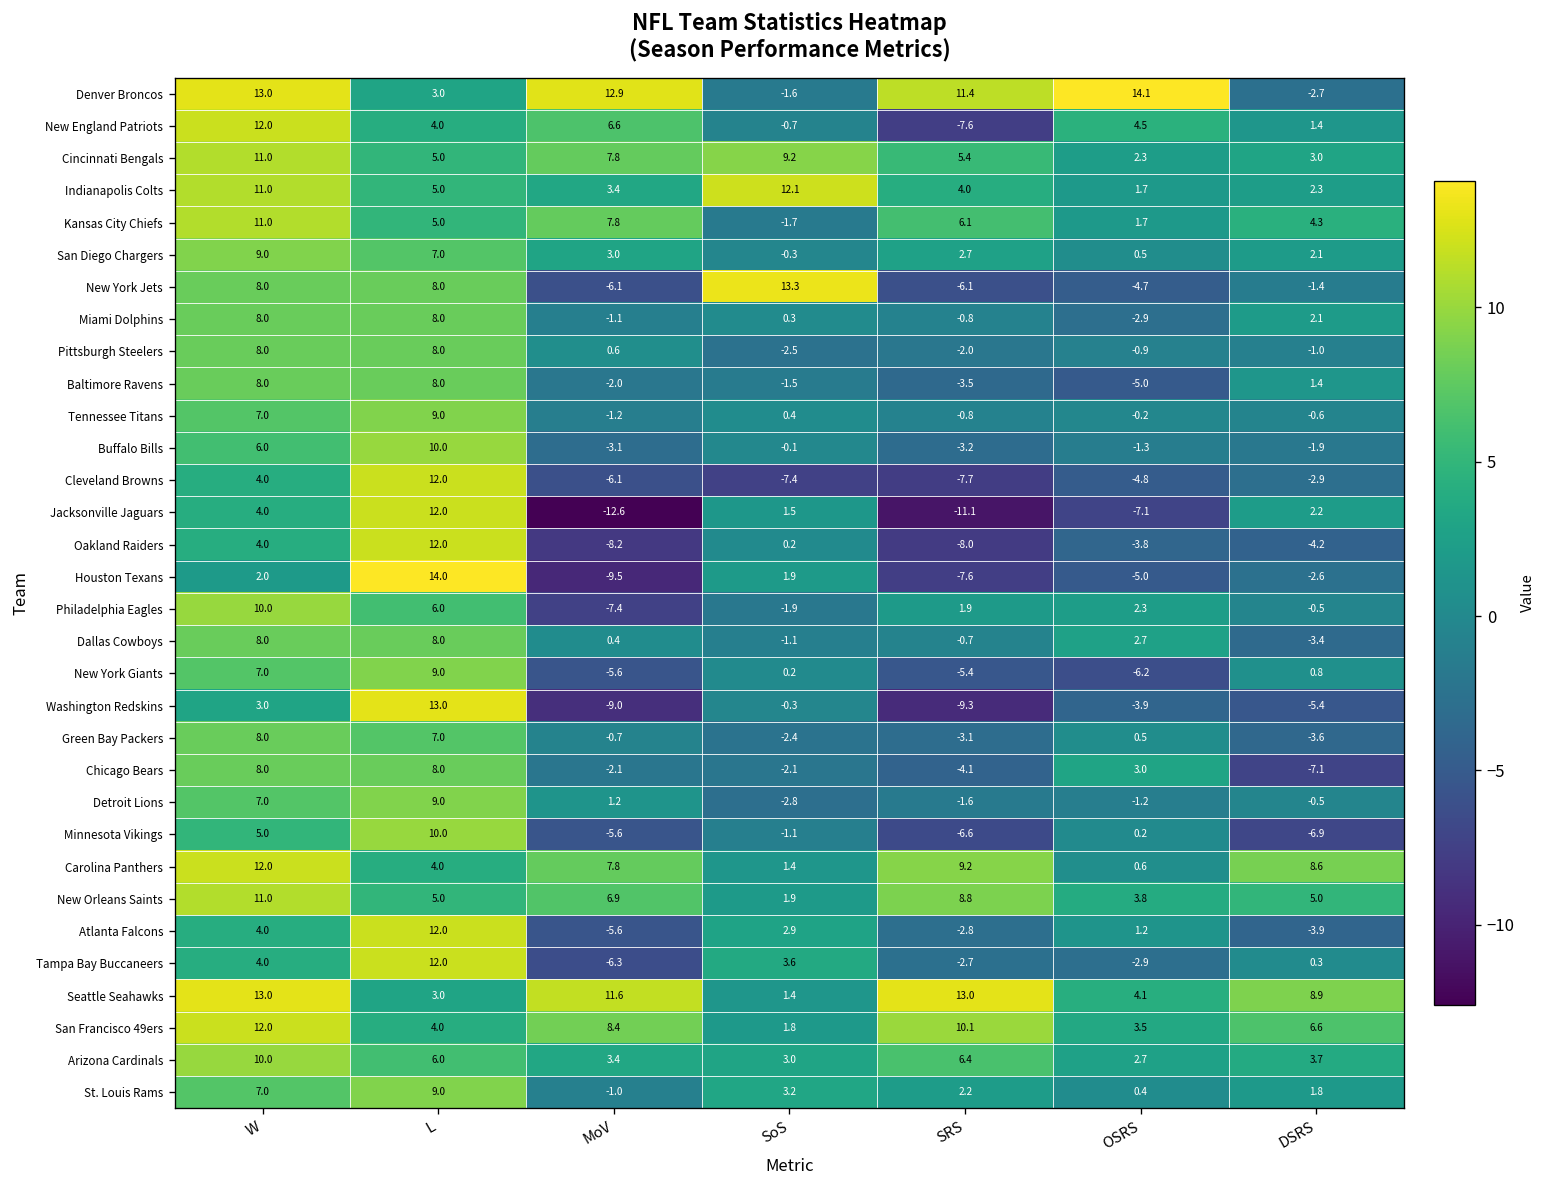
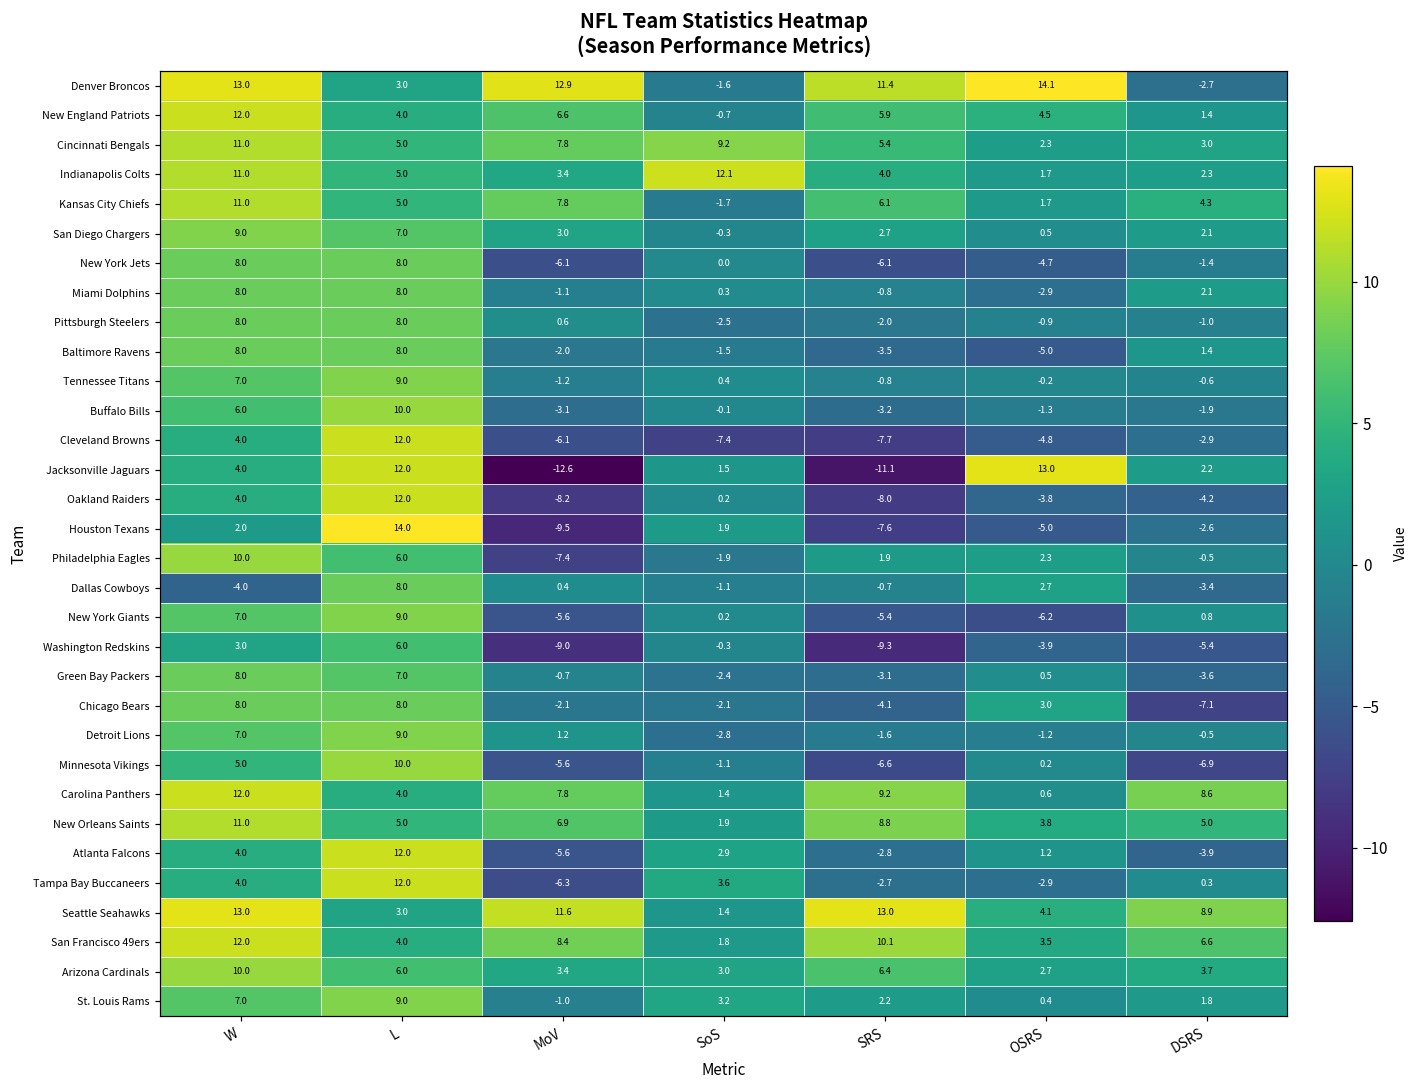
New England Patriots, SRS: -7.6 -> 5.9
New York Jets, SoS: 13.3 -> 0.0
Jacksonville Jaguars, OSRS: -7.1 -> 13.0
Dallas Cowboys, W: 8.0 -> -4.0
Washington Redskins, L: 13.0 -> 6.0
